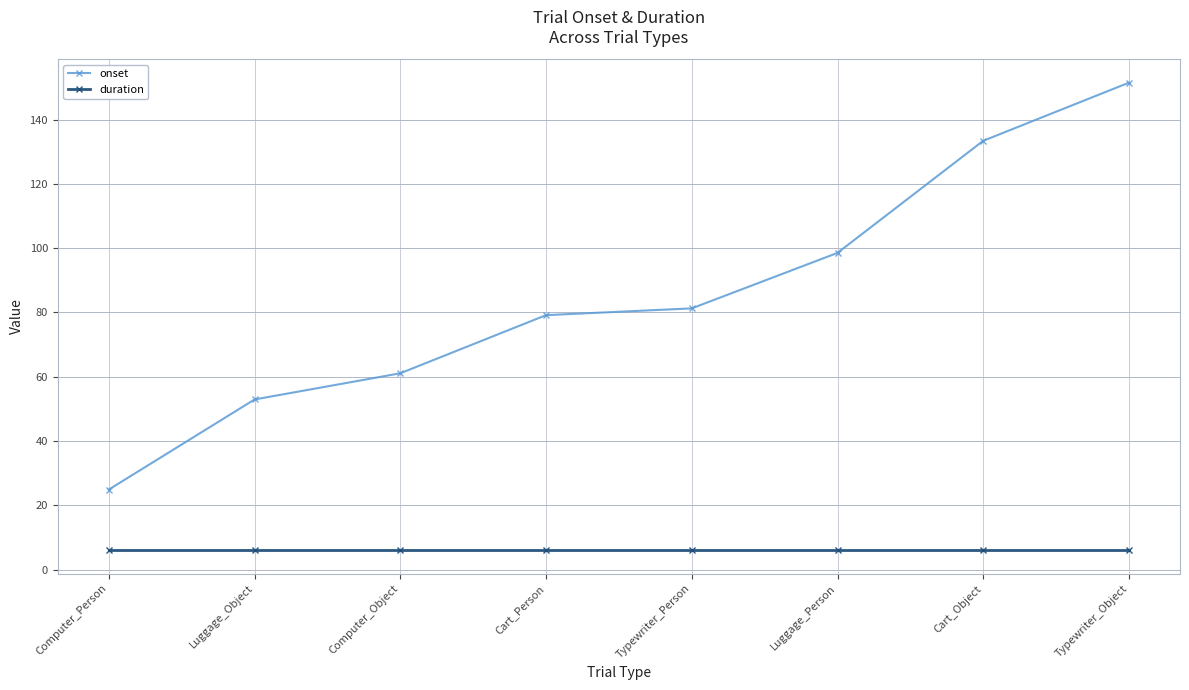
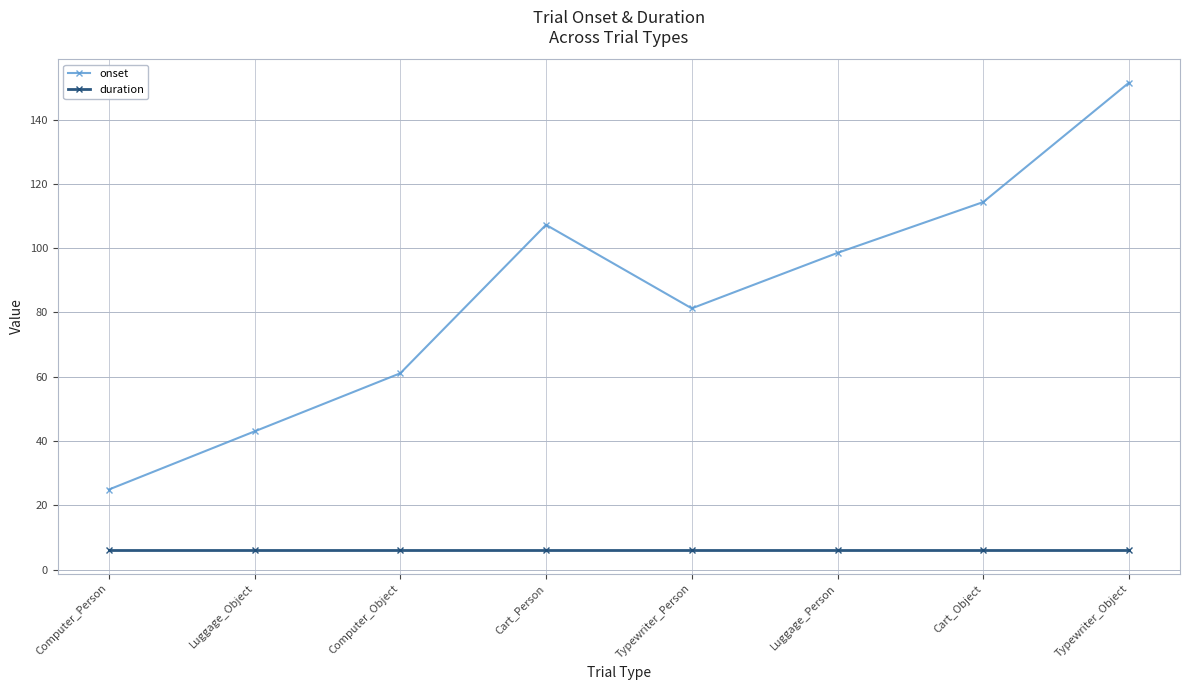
onset, Luggage_Object: 53 -> 43
onset, Cart_Person: 79 -> 107
onset, Cart_Object: 133 -> 114
